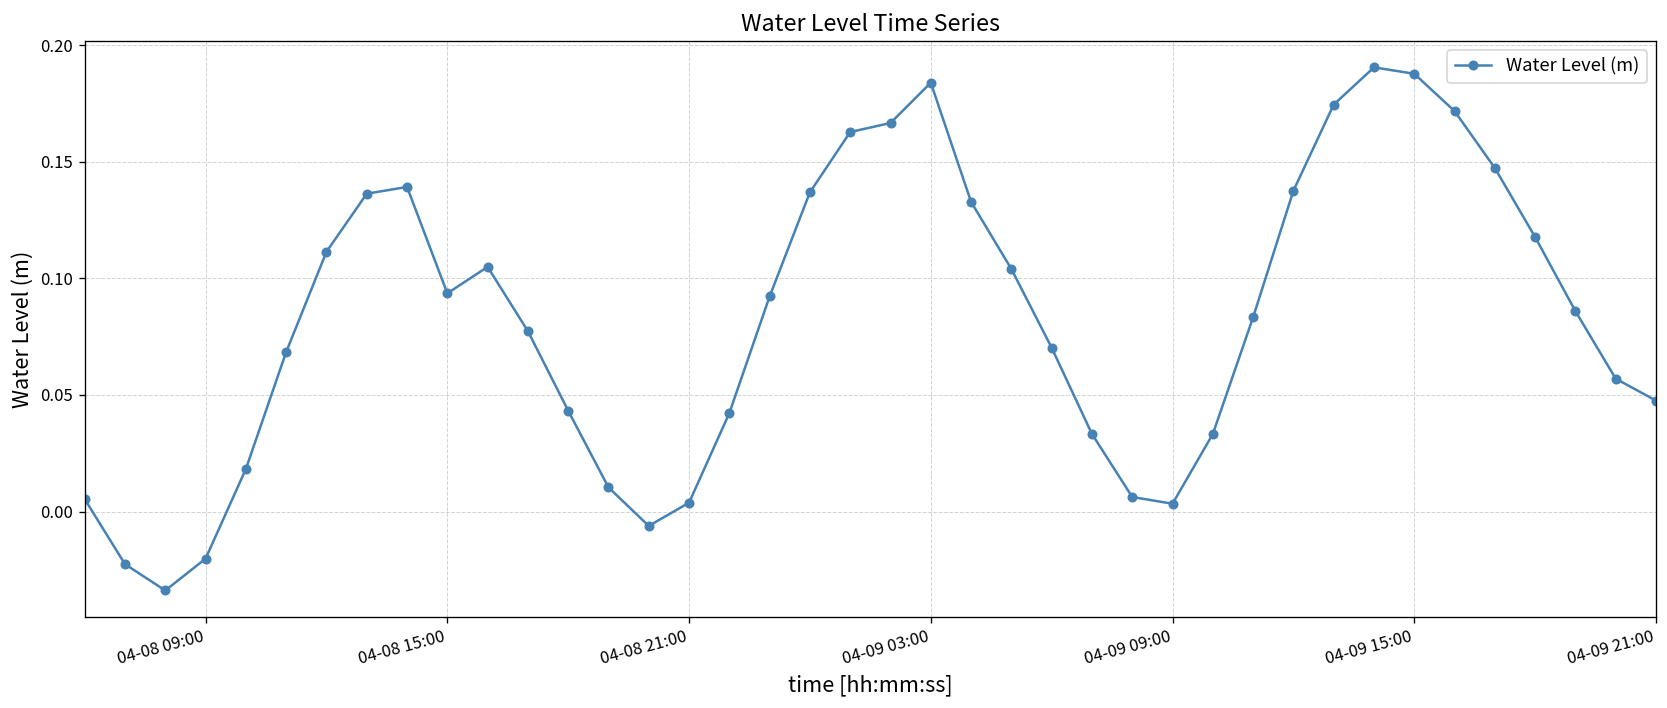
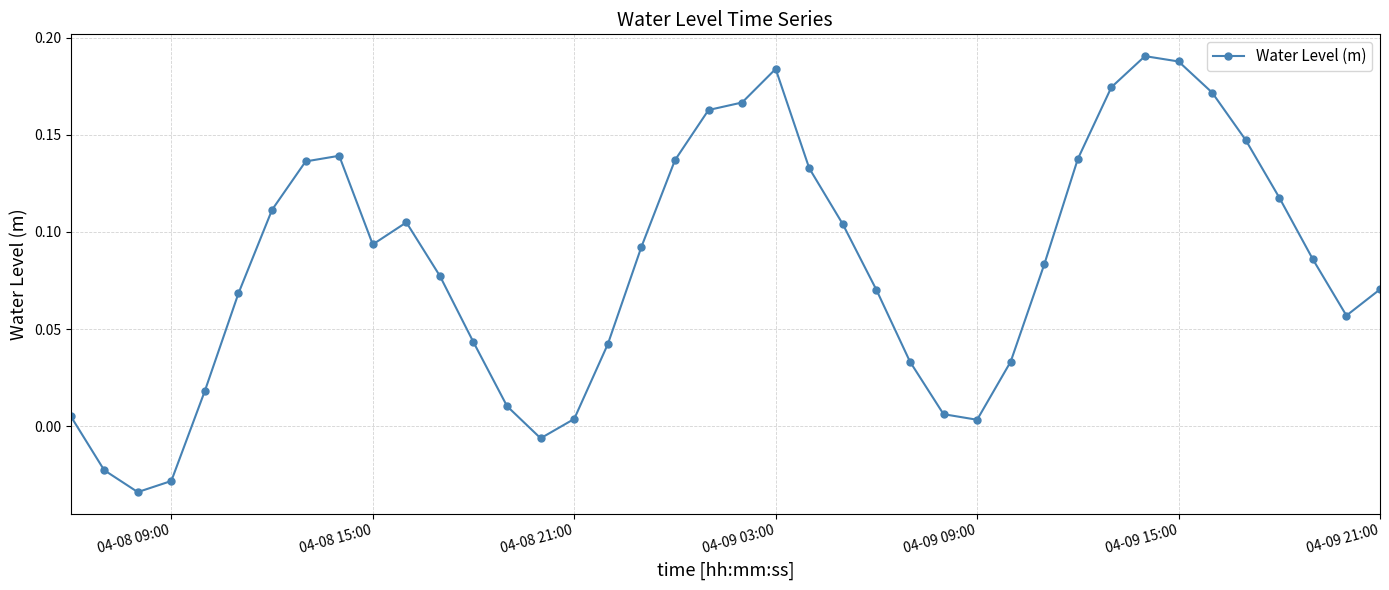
04-08 09:00: -0.020 -> -0.028
04-09 21:00: 0.048 -> 0.070
